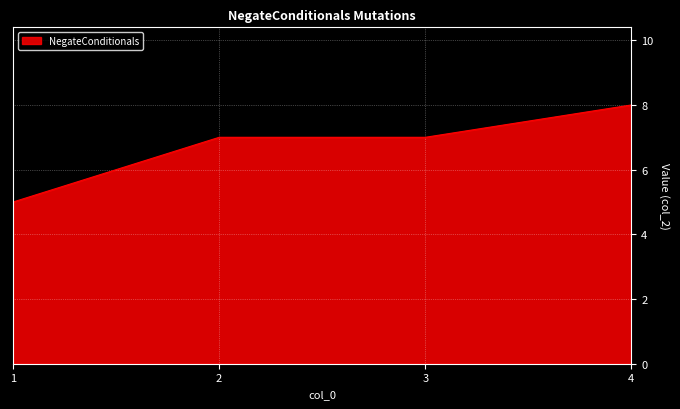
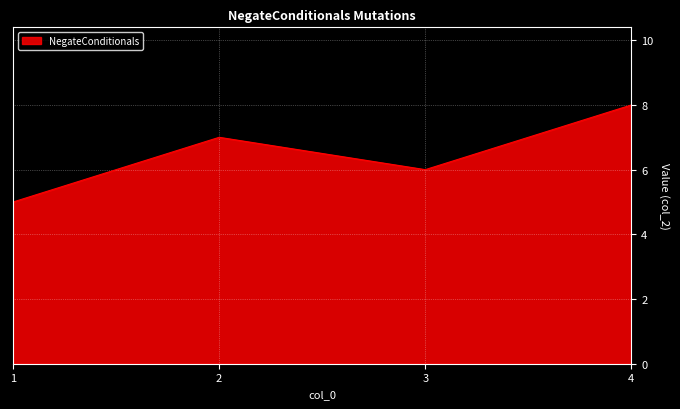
3: 7 -> 6
